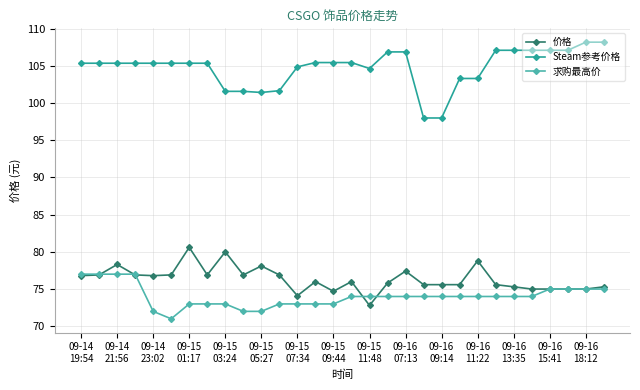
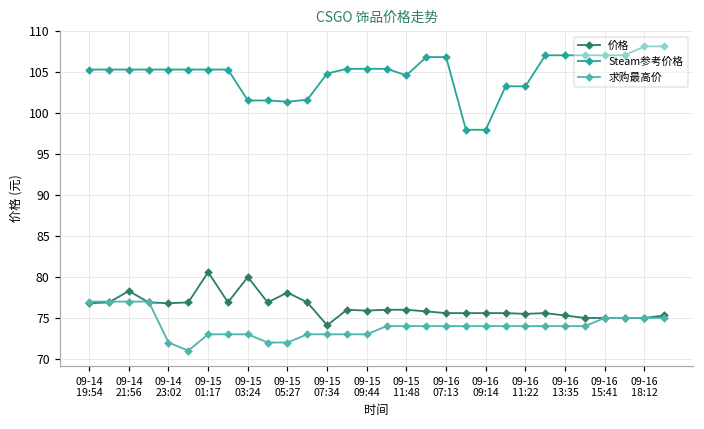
价格, 09-15 09:44: 75 -> 76
价格, 09-15 11:48: 73 -> 76
价格, 09-16 07:13: 77 -> 76
价格, 09-16 11:22: 79 -> 76
